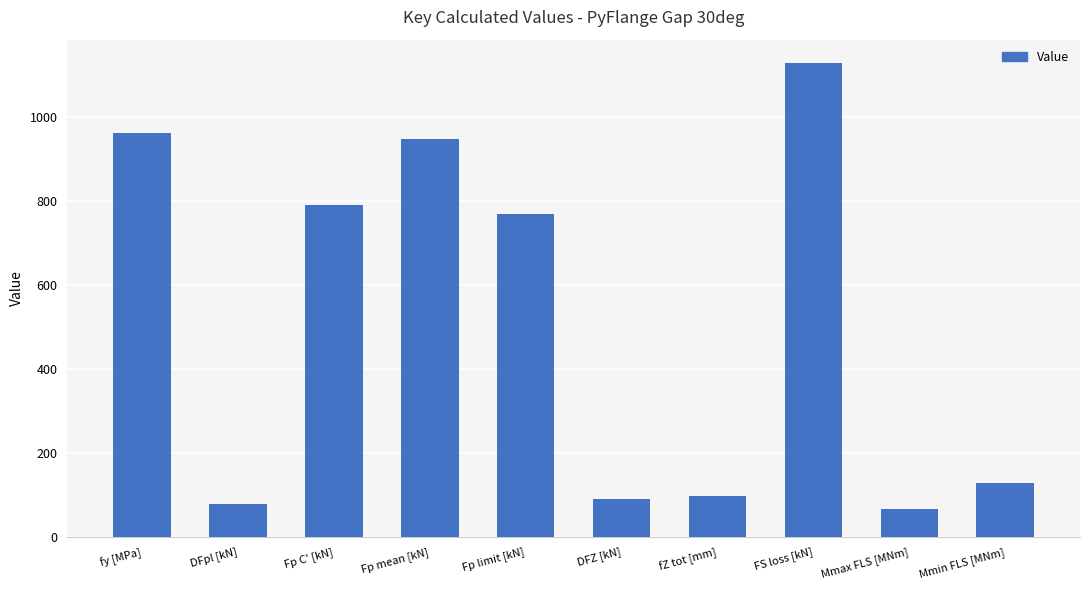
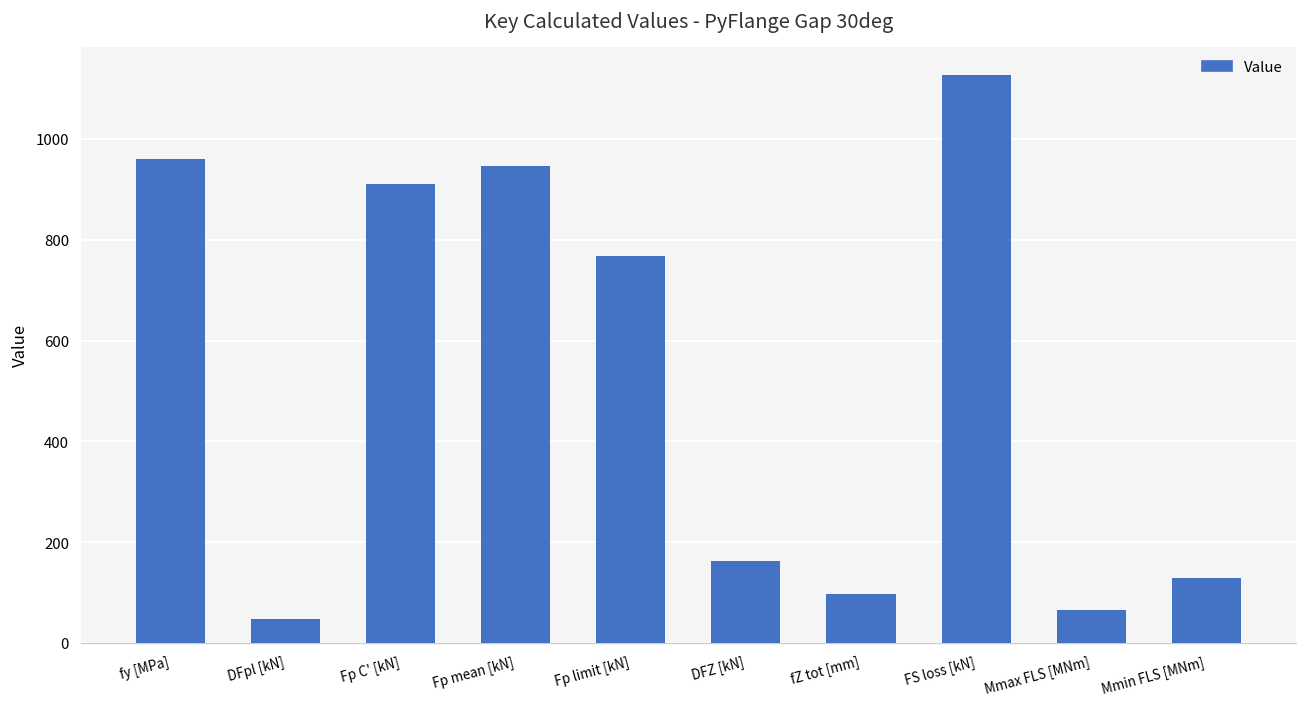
DFpl [kN]: 80 -> 50
Fp C' [kN]: 790 -> 910
DFZ [kN]: 90 -> 160
